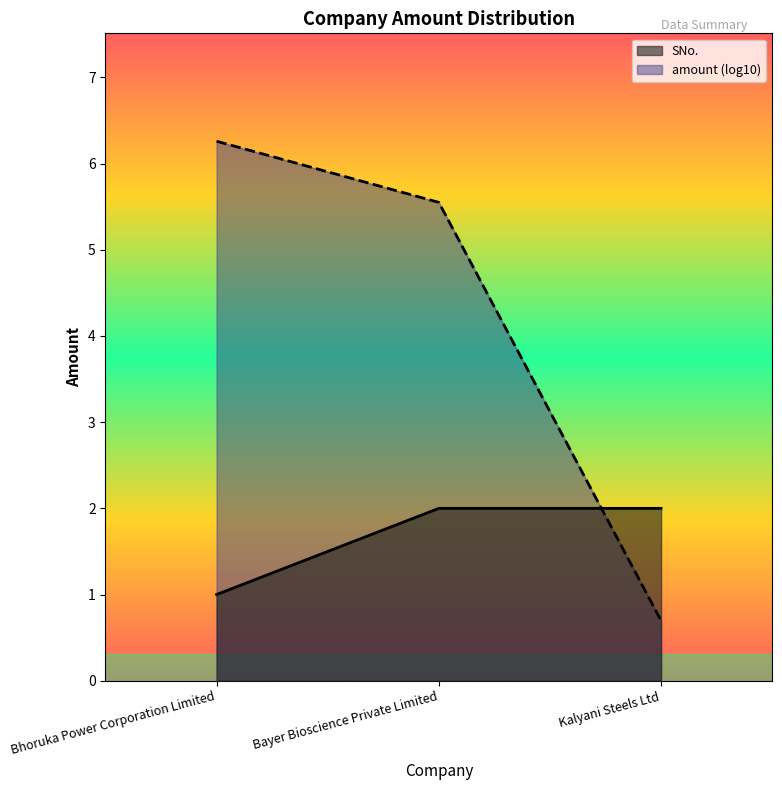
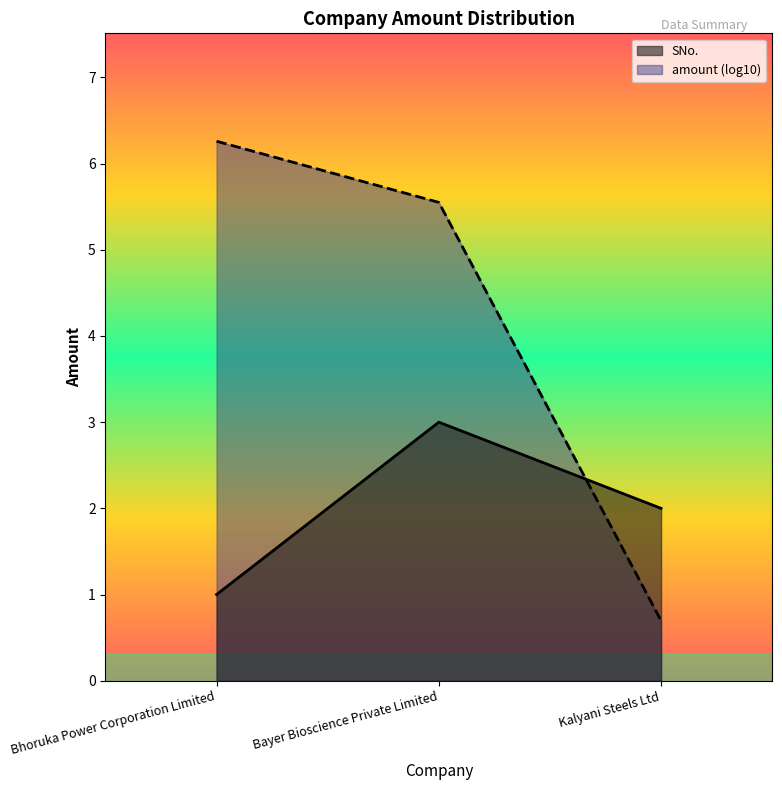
SNo., Bayer Bioscience Private Limited: 2 -> 3
